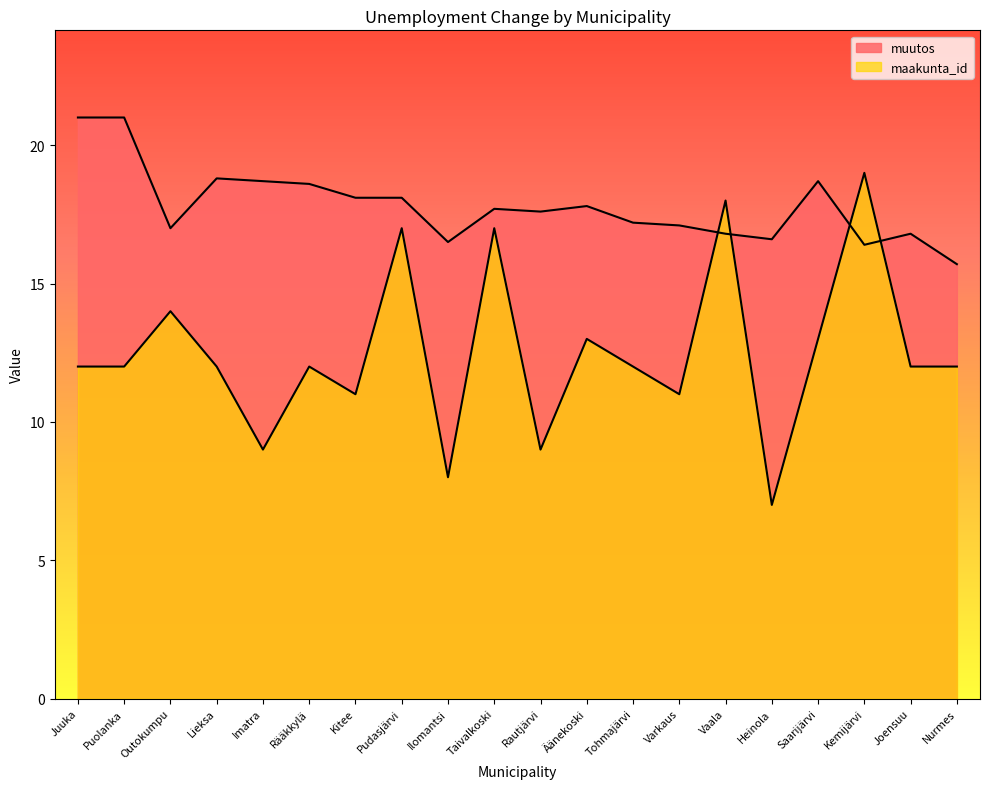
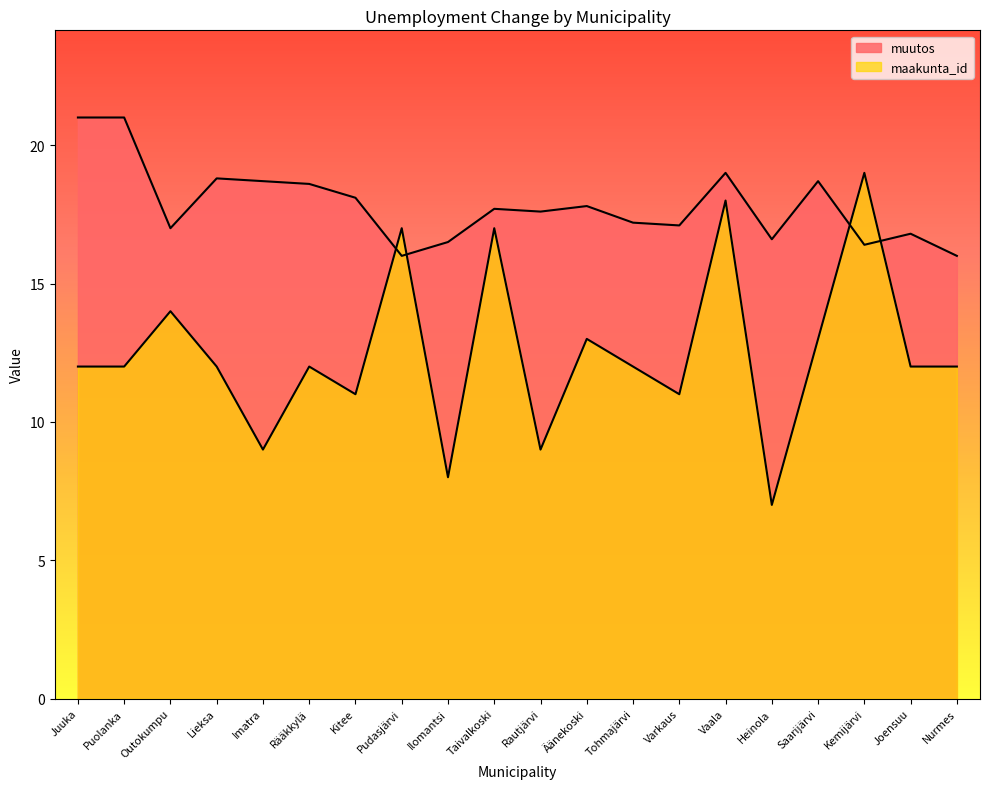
muutos, Pudasjärvi: 18.1 -> 16.0
muutos, Vaala: 16.8 -> 19.0
muutos, Nurmes: 15.7 -> 16.0
